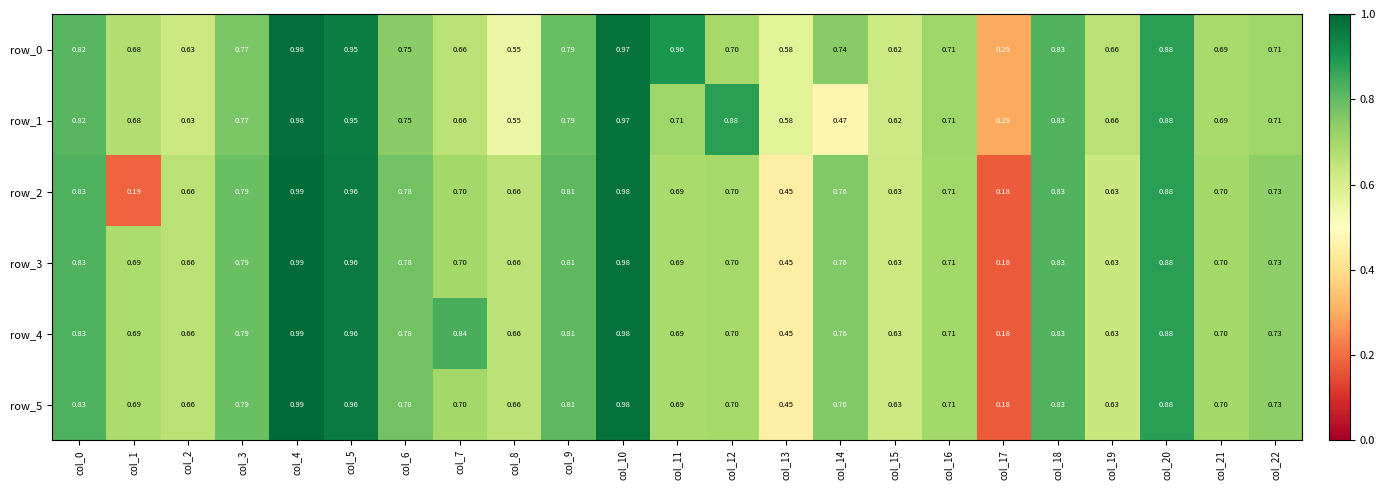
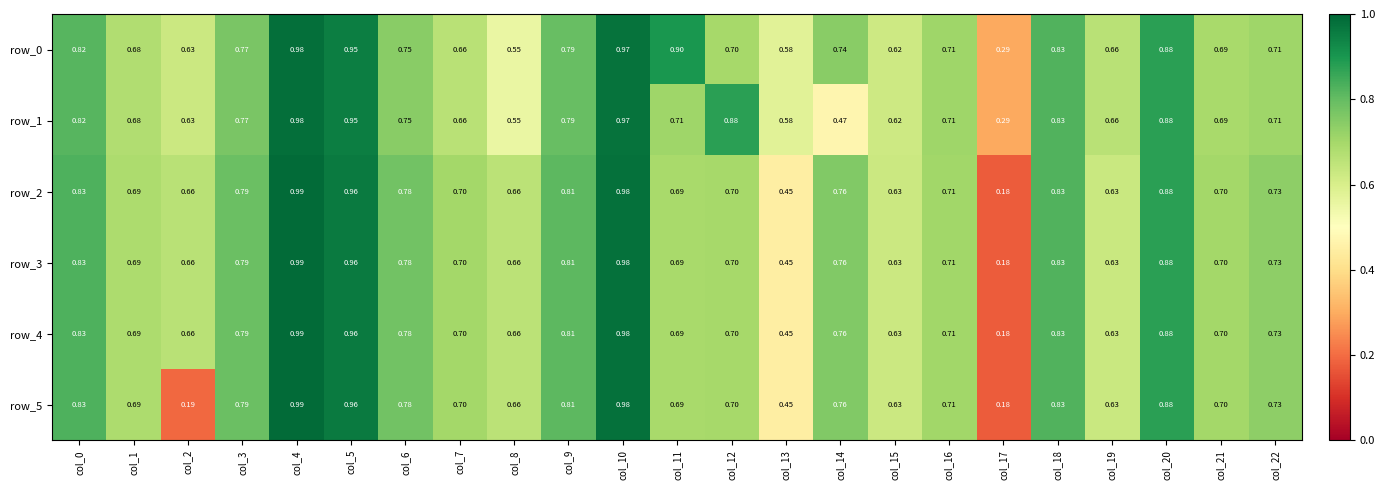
row_2, col_1: 0.19 -> 0.69
row_4, col_7: 0.84 -> 0.70
row_5, col_2: 0.66 -> 0.19
